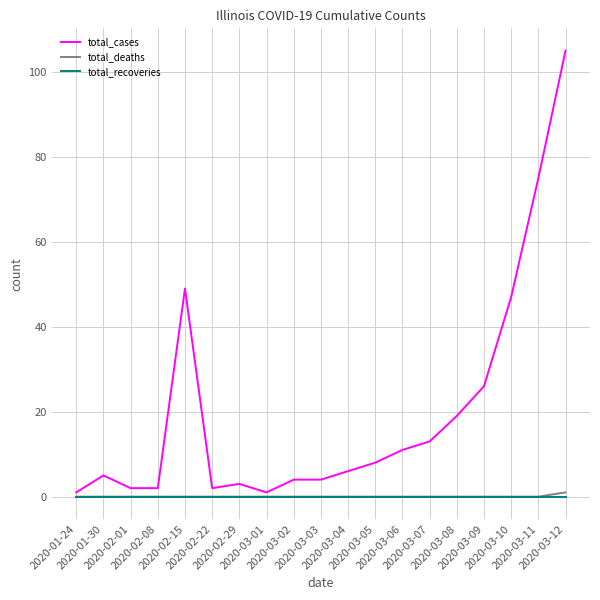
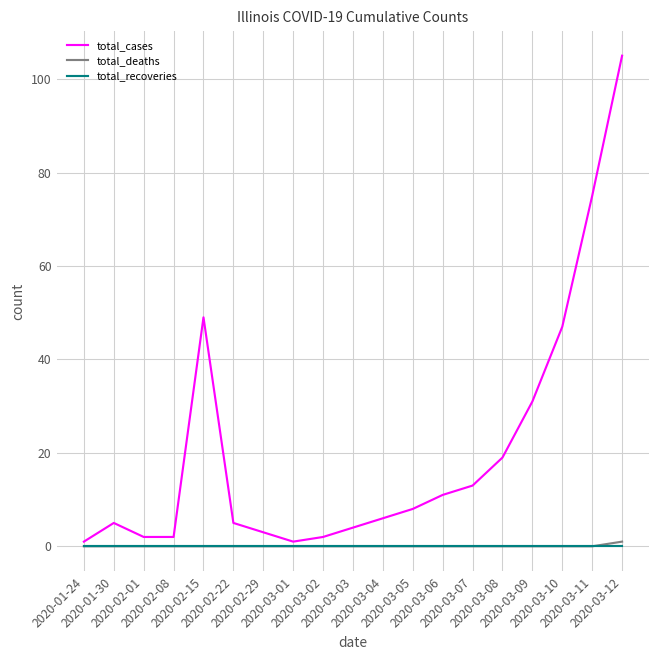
total_cases, 2020-02-22: 2 -> 5
total_cases, 2020-03-02: 4 -> 2
total_cases, 2020-03-09: 26 -> 31
